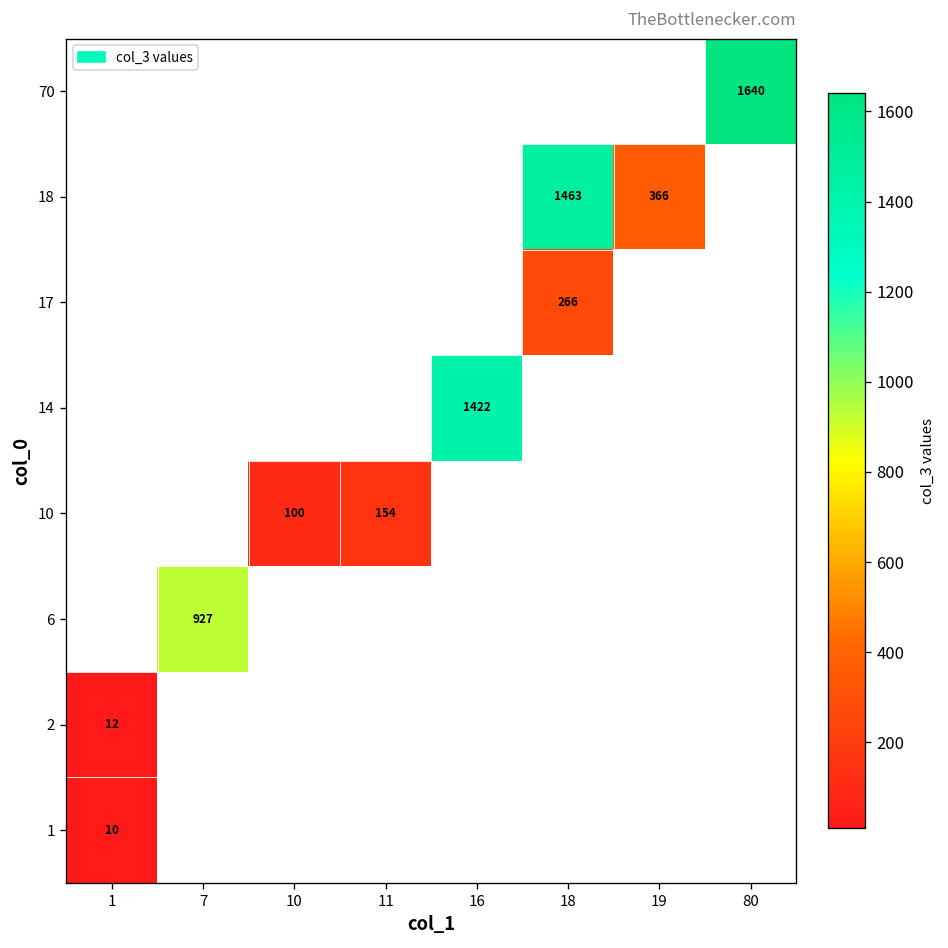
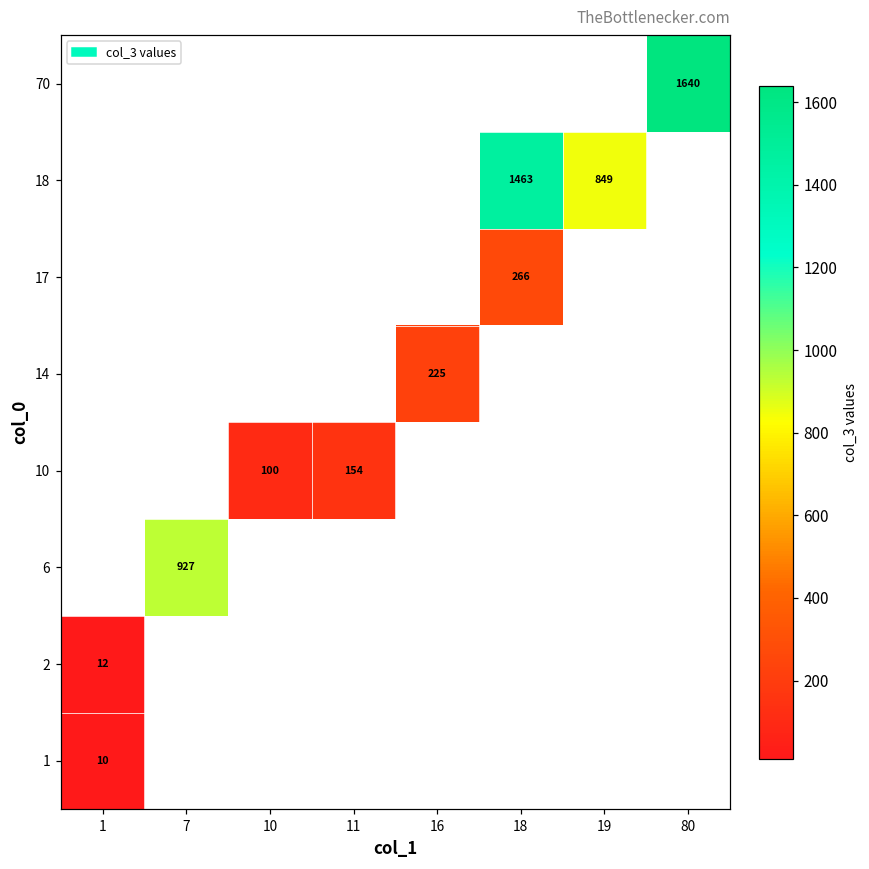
18, 19: 366 -> 849
14, 16: 1422 -> 225
